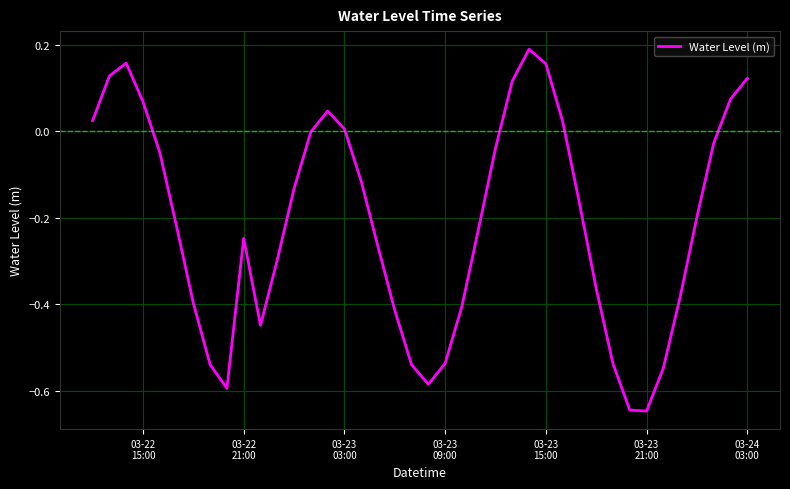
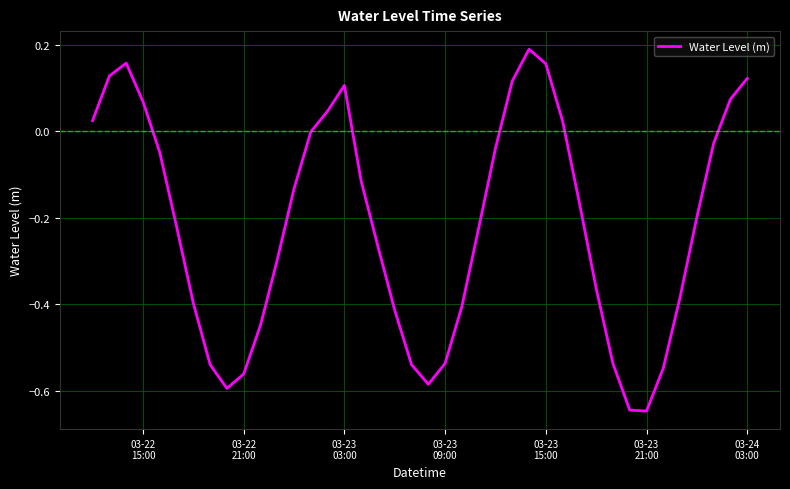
03-22 21:00: -0.25 -> -0.56
03-23 03:00: 0.01 -> 0.11
